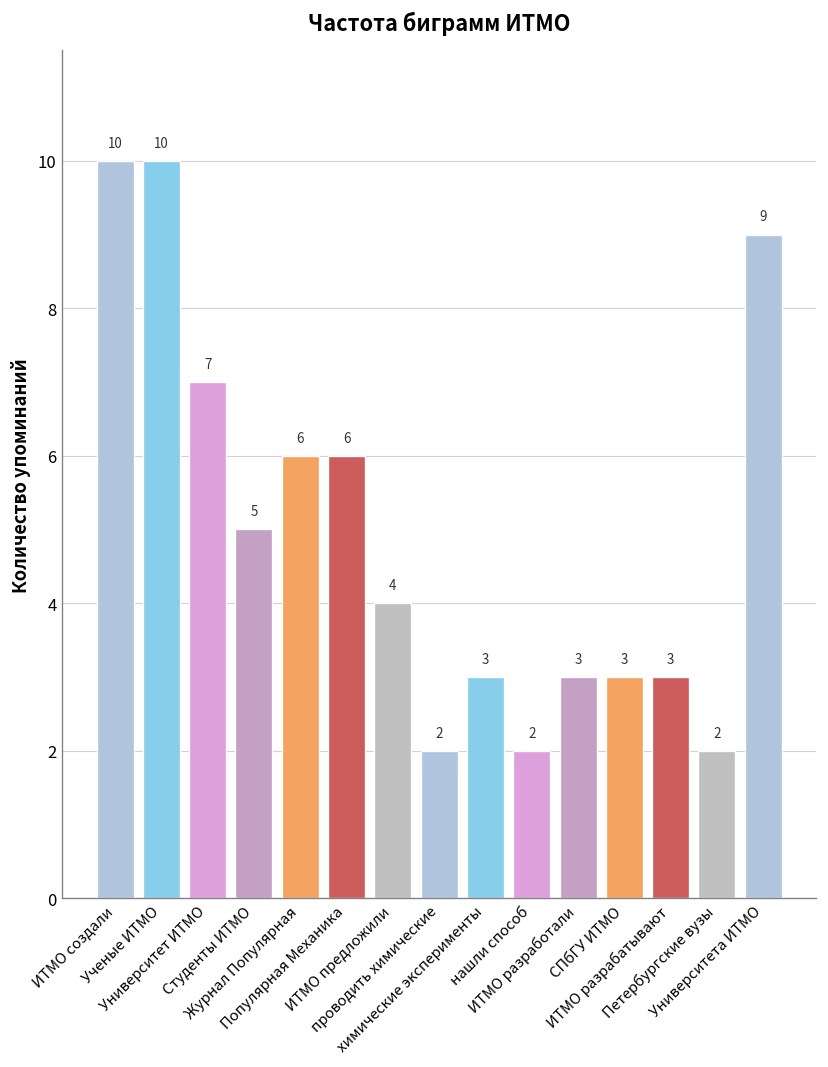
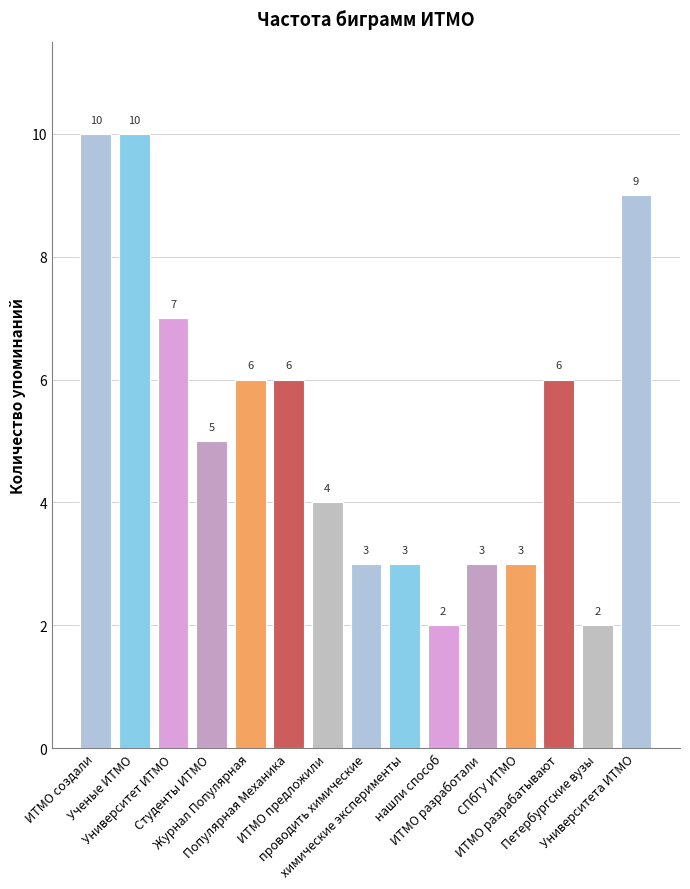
проводить химические: 2 -> 3
ИТМО разрабатывают: 3 -> 6
